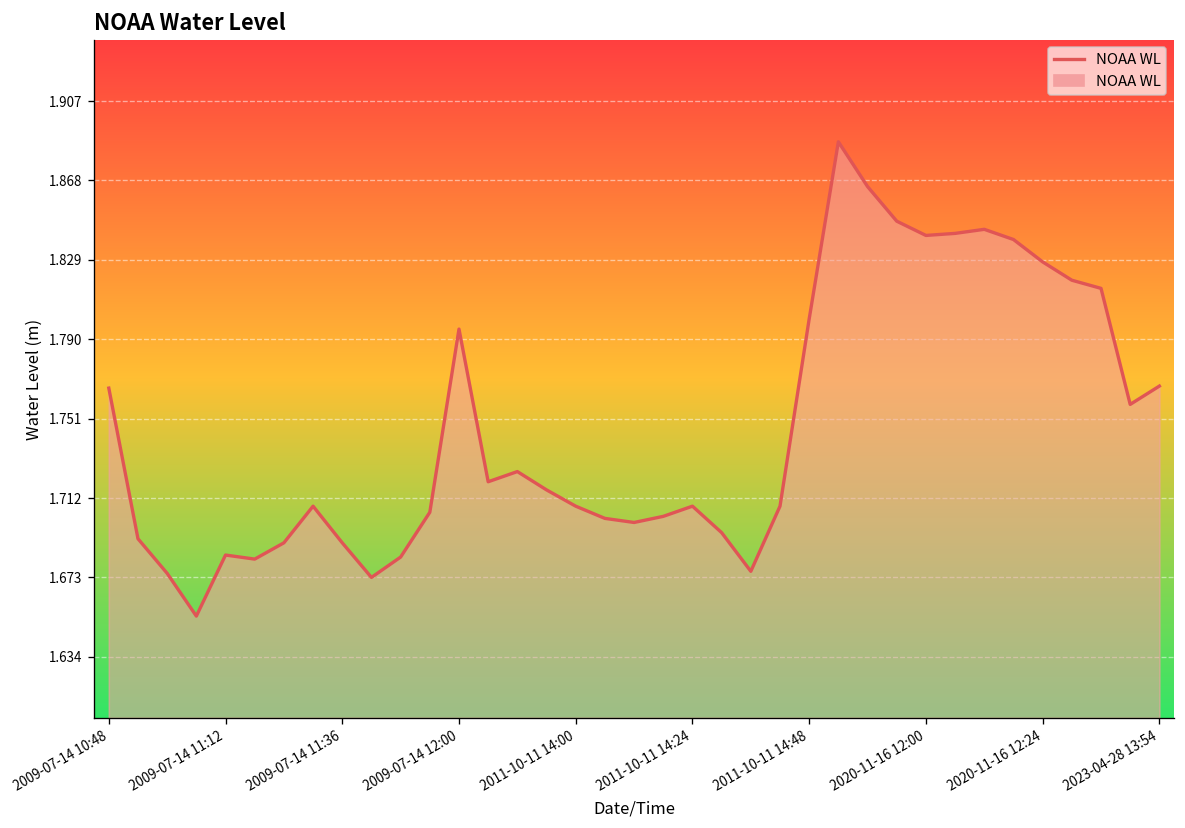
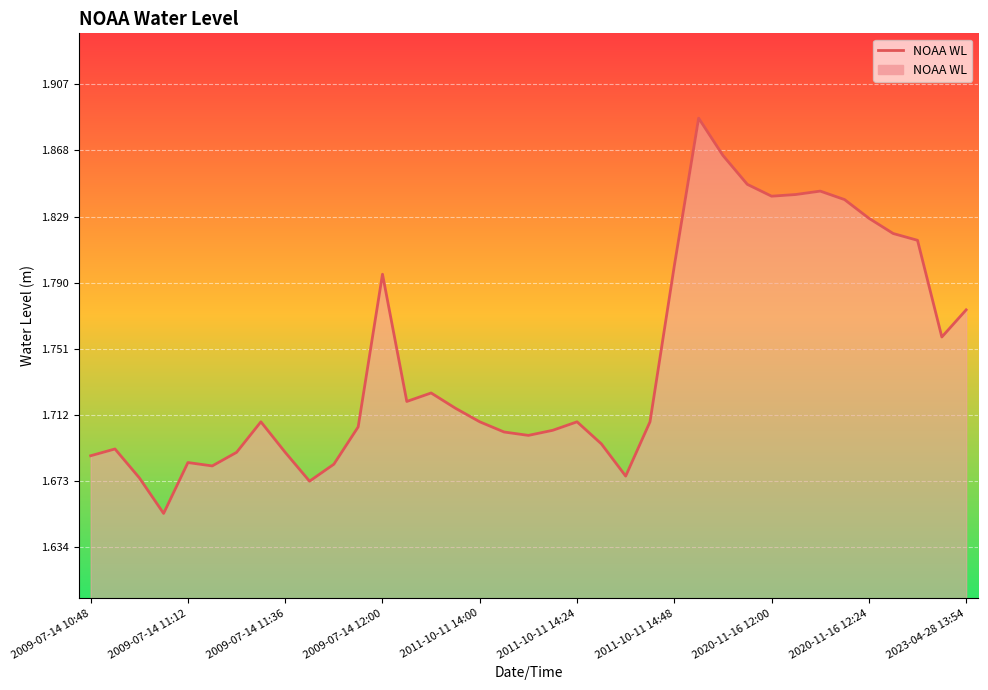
2009-07-14 10:48: 1.766 -> 1.688
2023-04-28 13:54: 1.767 -> 1.774
